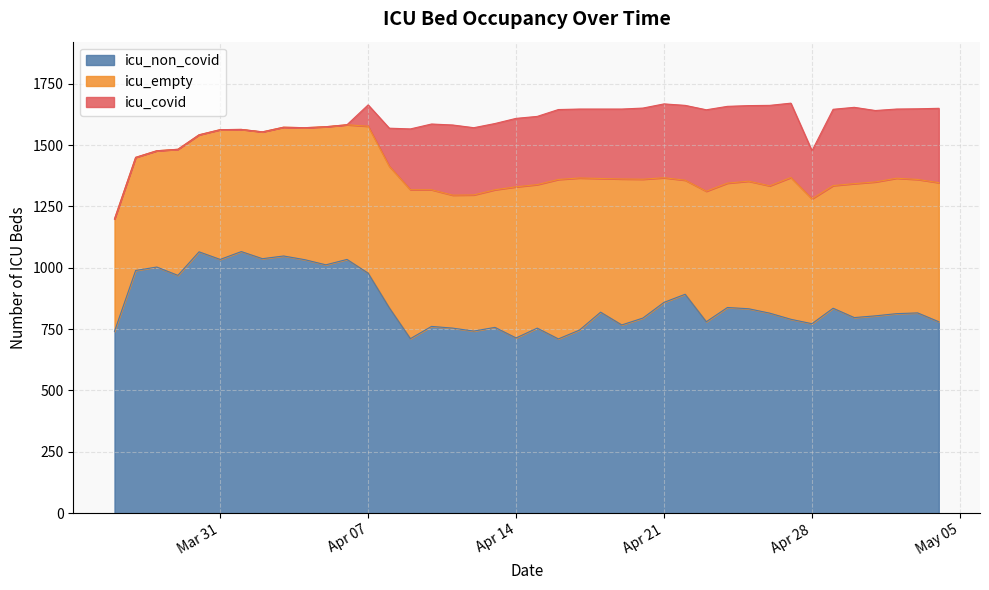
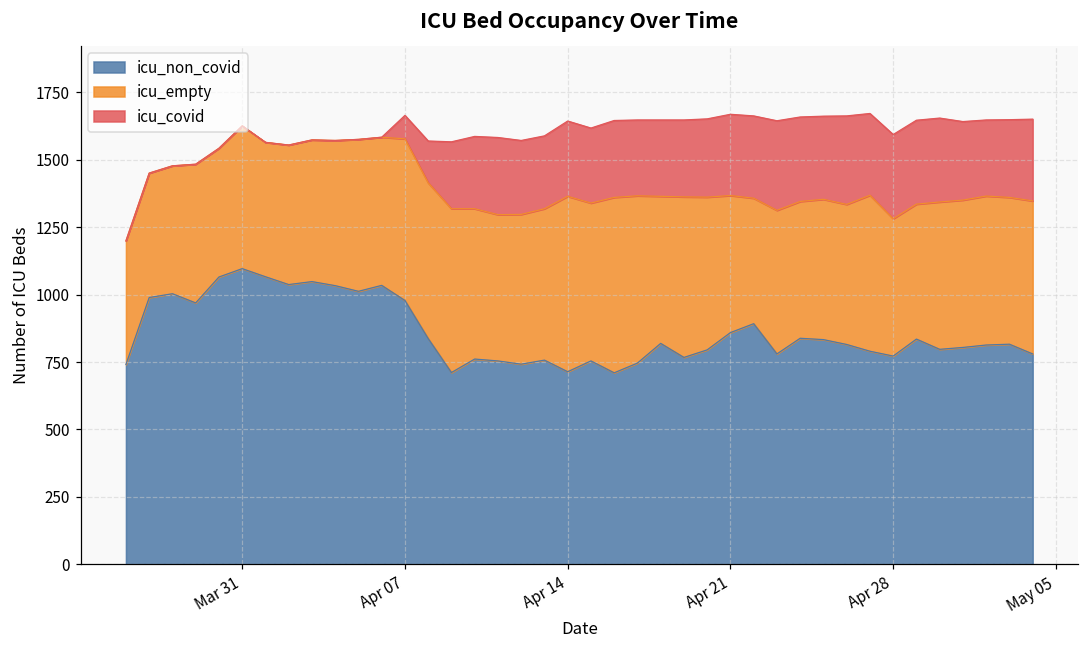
icu_non_covid, Mar 31: 1030 -> 1100
icu_empty, Apr 14: 620 -> 650
icu_covid, Apr 28: 200 -> 310
